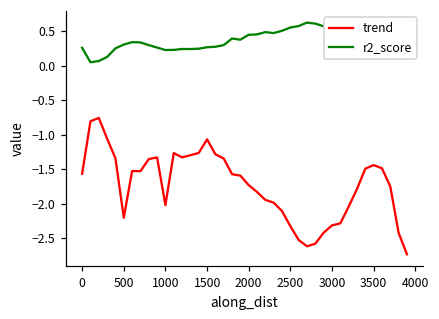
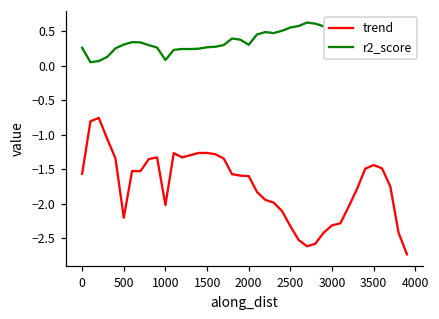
r2_score, 1000: 0.2 -> 0.1
trend, 1500: -1.1 -> -1.3
trend, 2000: -1.7 -> -1.6
r2_score, 2000: 0.4 -> 0.3
